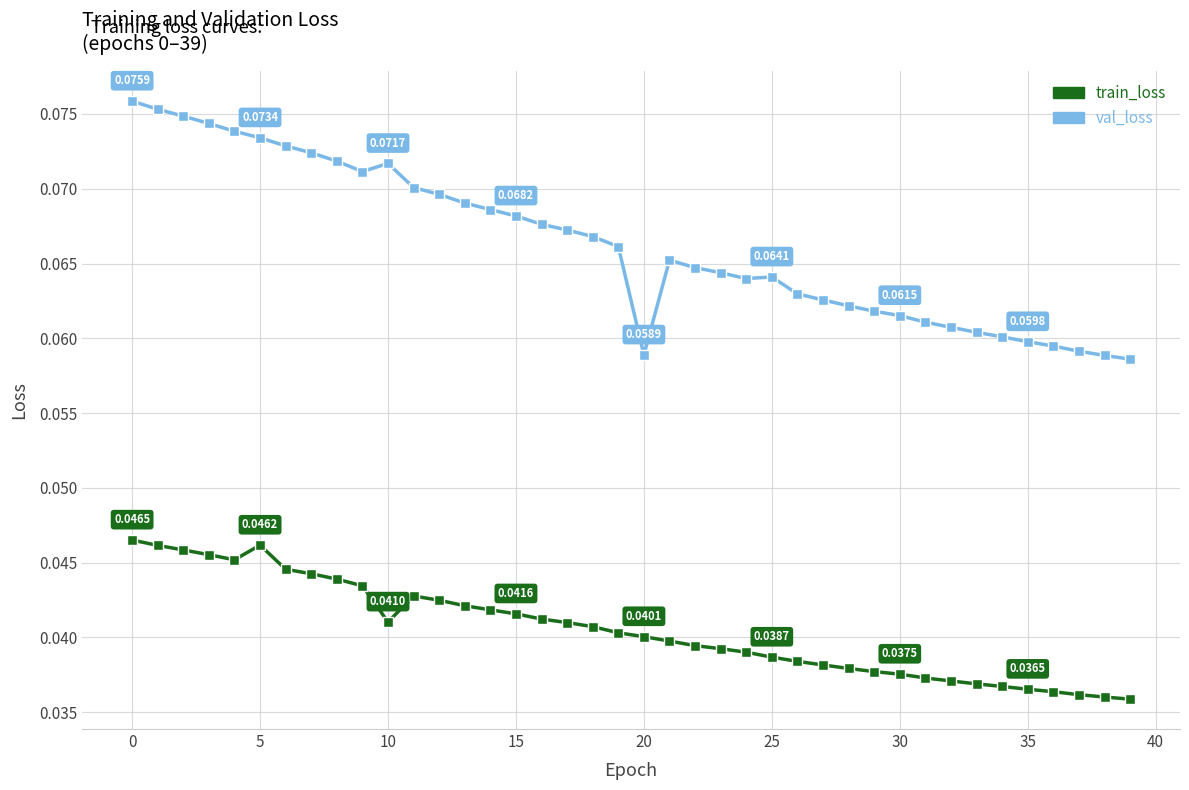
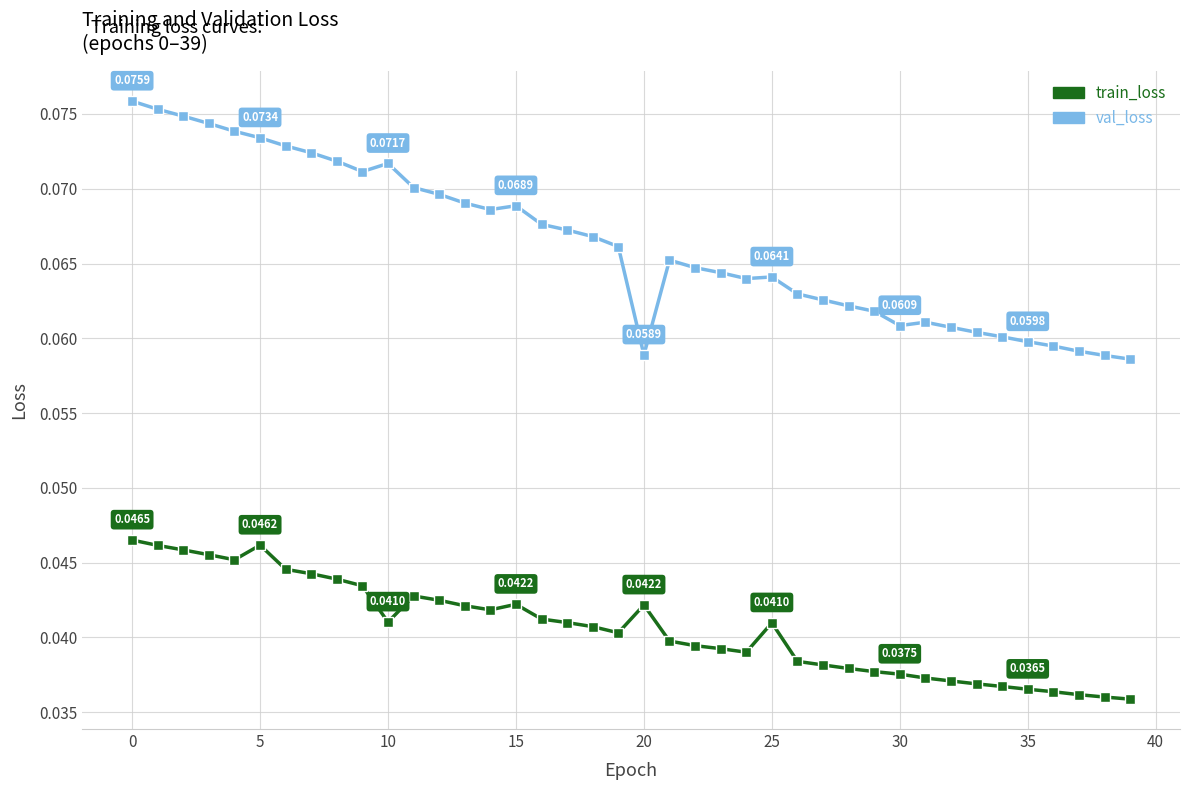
train_loss, 15: 0.0416 -> 0.0422
val_loss, 15: 0.0682 -> 0.0689
train_loss, 20: 0.0401 -> 0.0422
train_loss, 25: 0.0387 -> 0.0410
val_loss, 30: 0.0615 -> 0.0609
